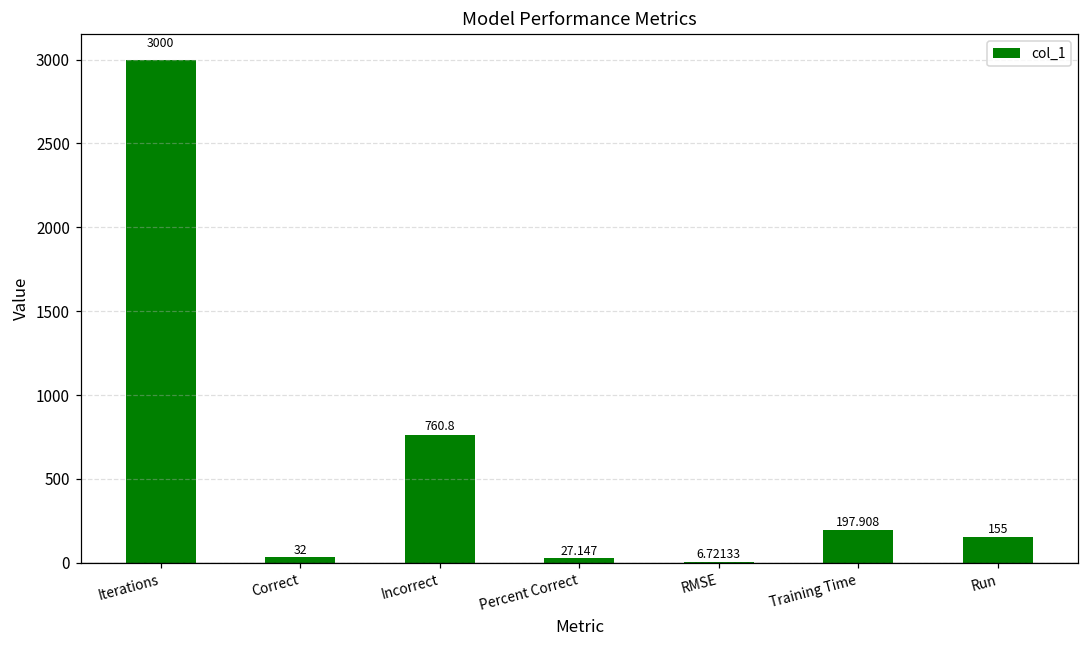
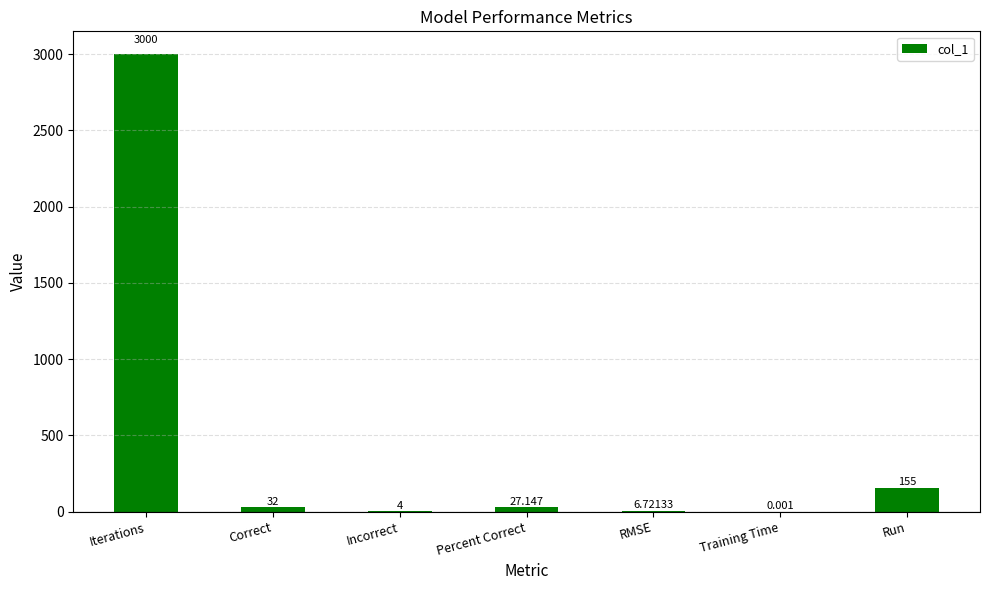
Incorrect: 760.8 -> 4
Training Time: 197.908 -> 0.001
